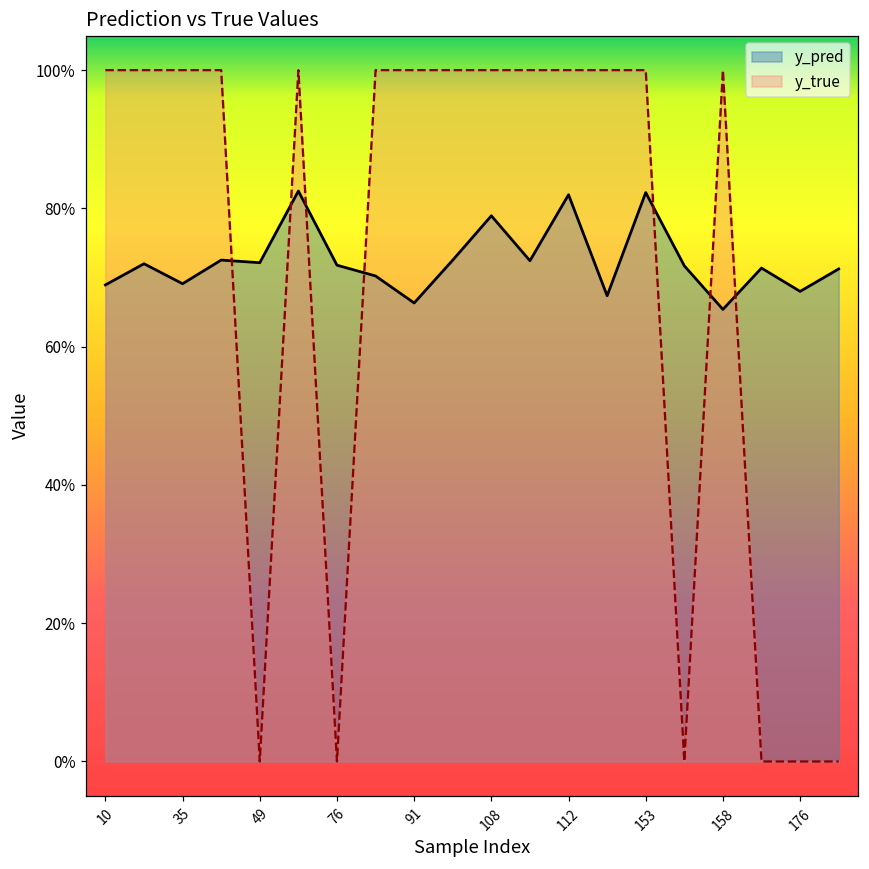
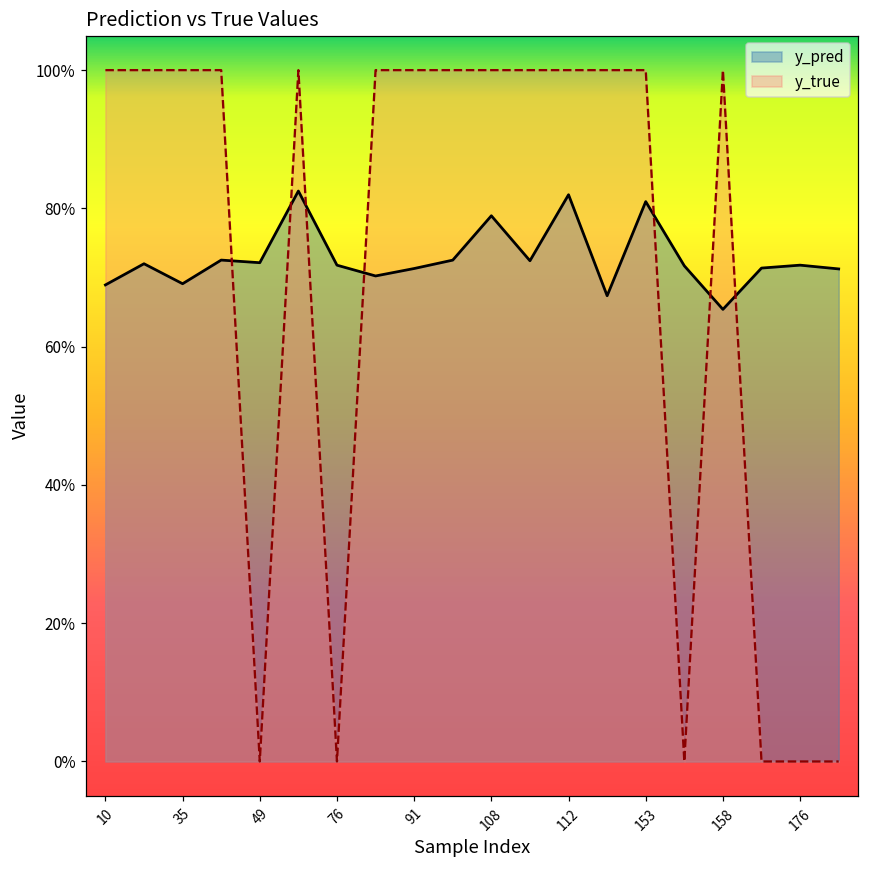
y_pred, 91: 66% -> 71%
y_pred, 153: 82% -> 81%
y_pred, 176: 68% -> 72%
